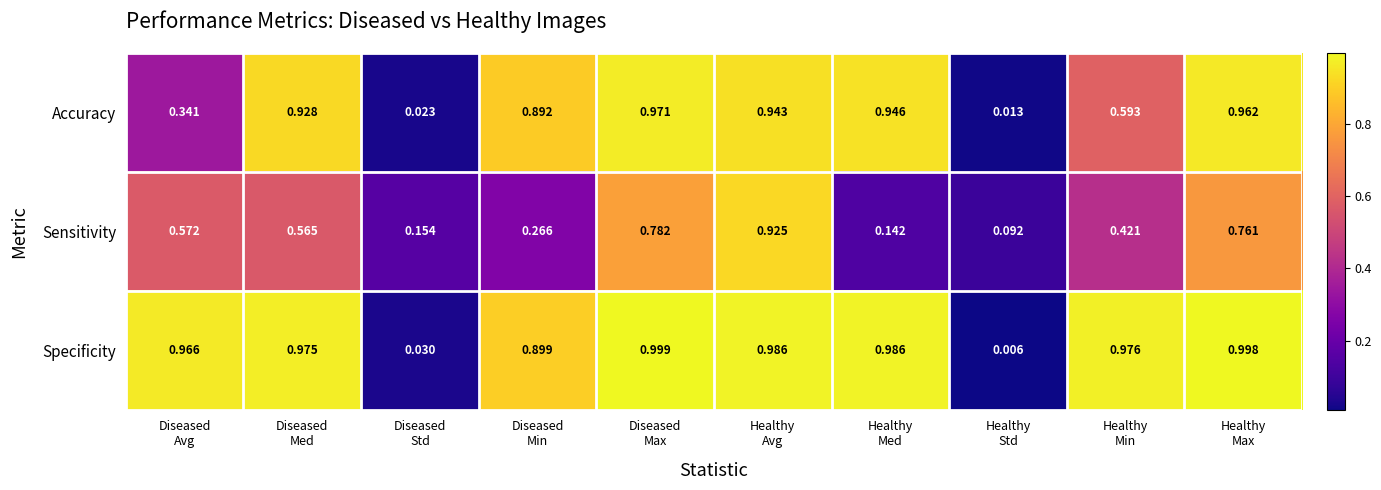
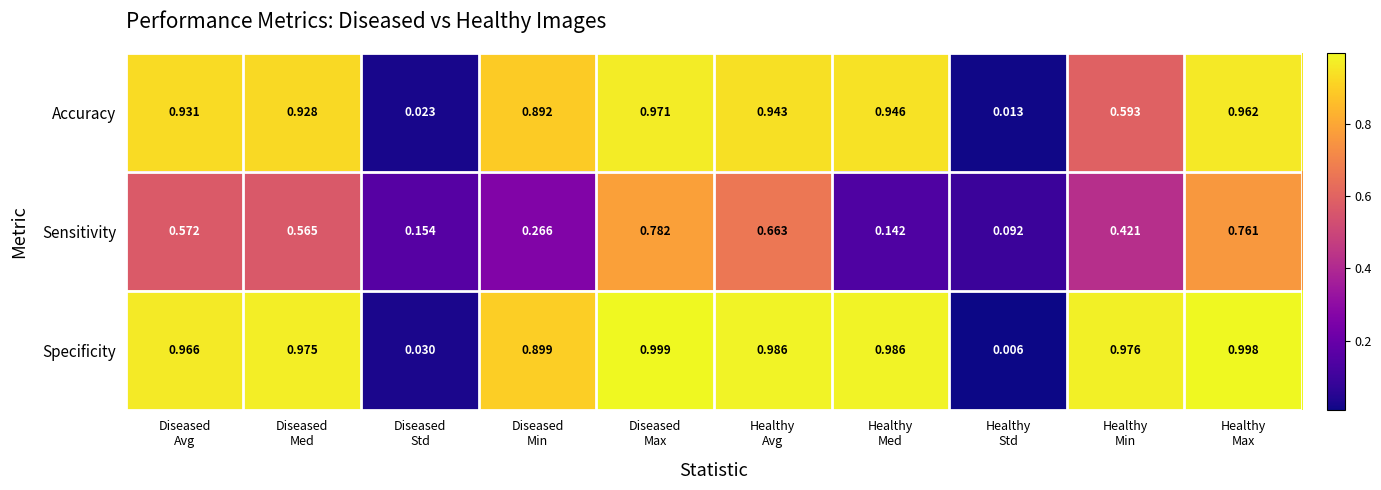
Accuracy, Diseased Avg: 0.341 -> 0.931
Sensitivity, Healthy Avg: 0.925 -> 0.663
